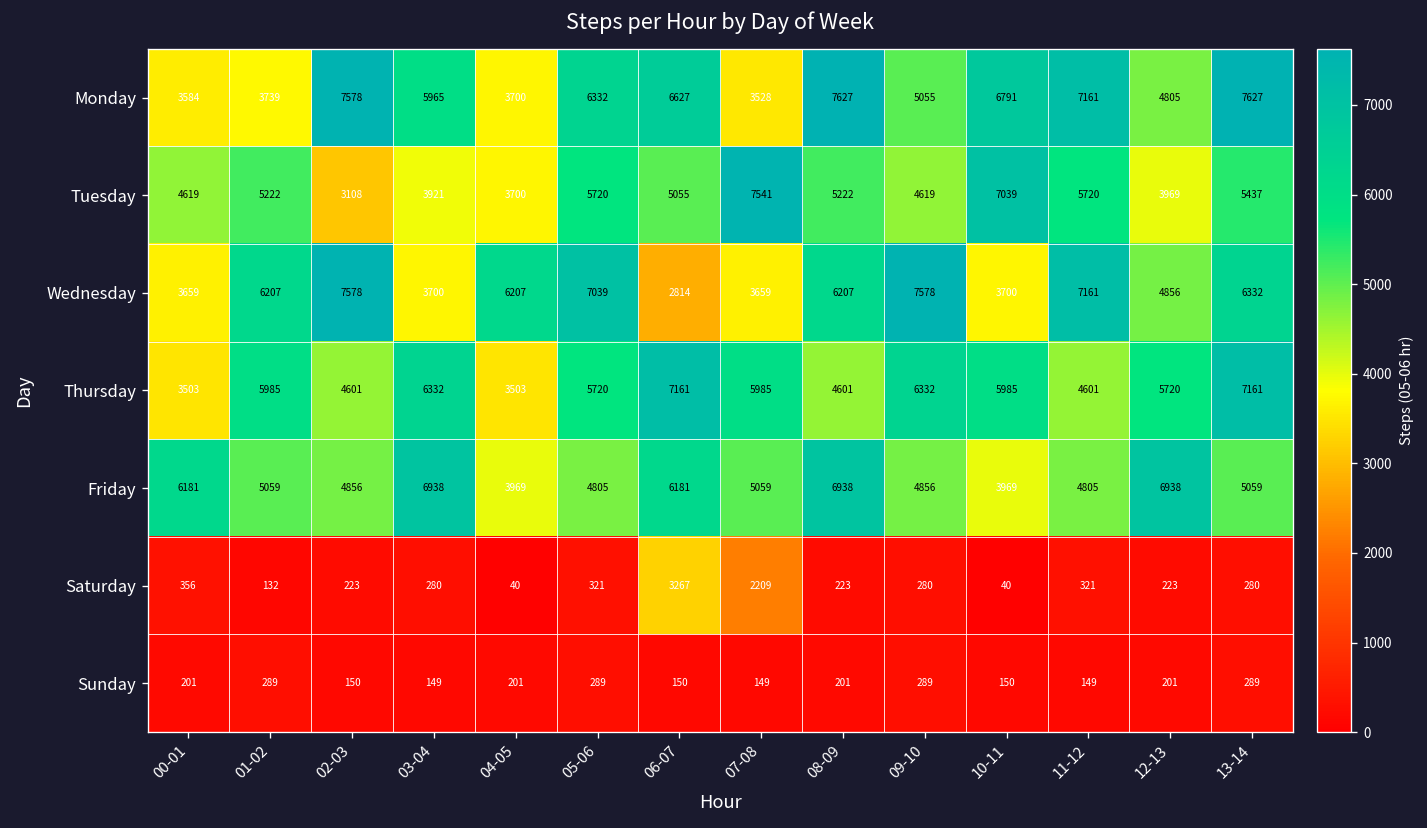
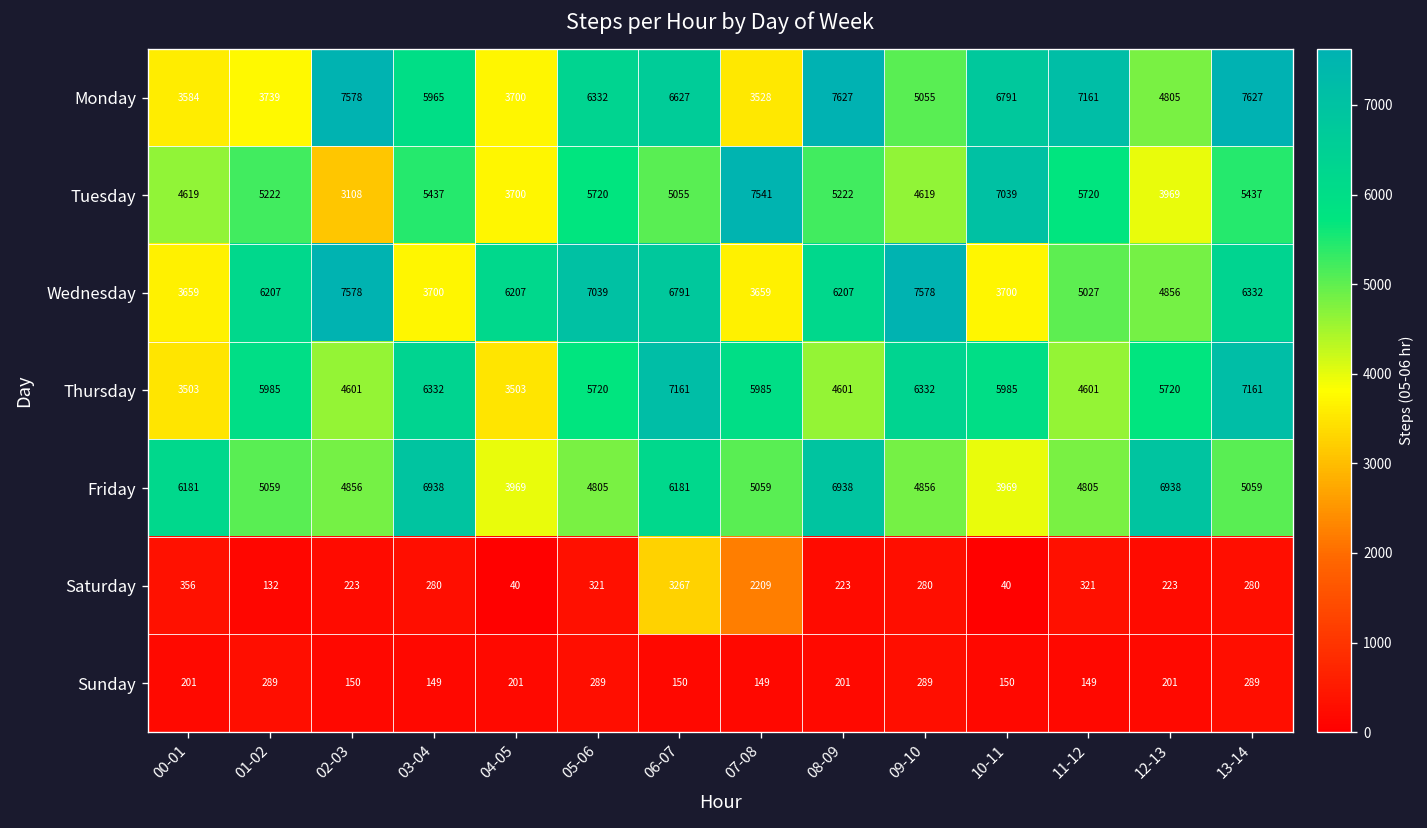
Tuesday, 03-04: 3921 -> 5437
Wednesday, 06-07: 2814 -> 6791
Wednesday, 11-12: 7161 -> 5027
